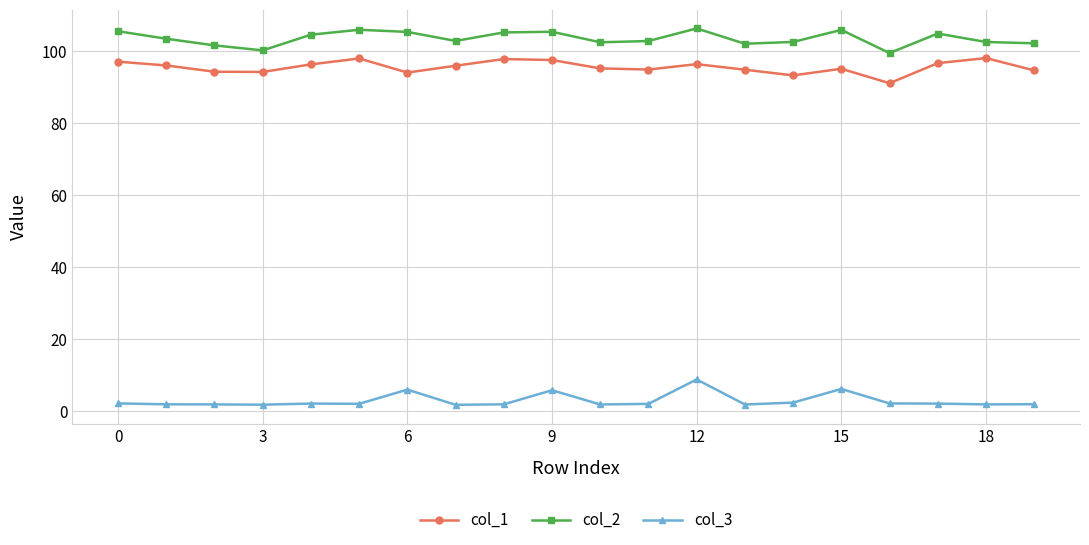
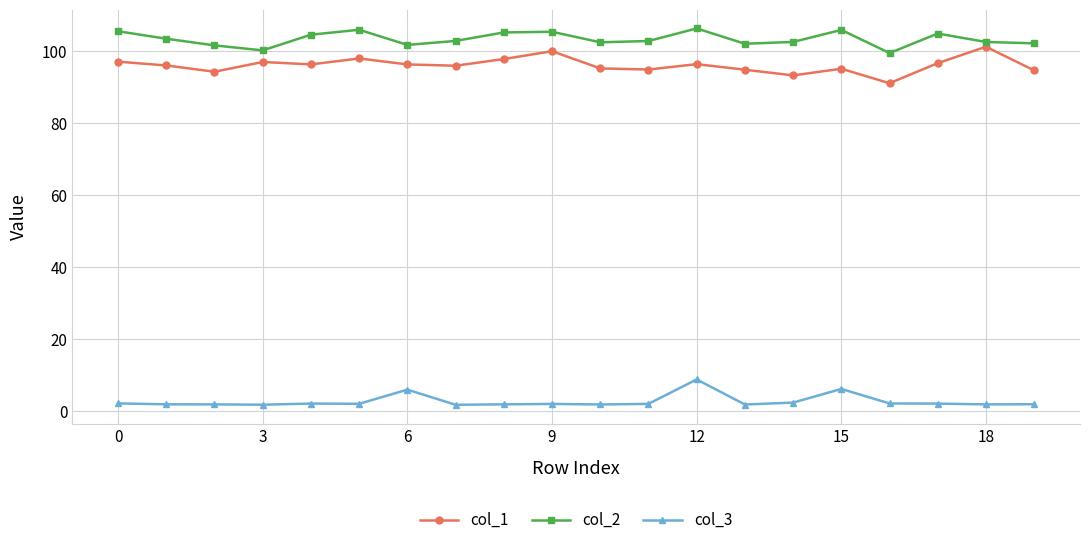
col_1, 3: 94 -> 97
col_1, 6: 94 -> 96
col_2, 6: 105 -> 102
col_1, 9: 98 -> 100
col_3, 9: 6 -> 2
col_1, 18: 98 -> 101
